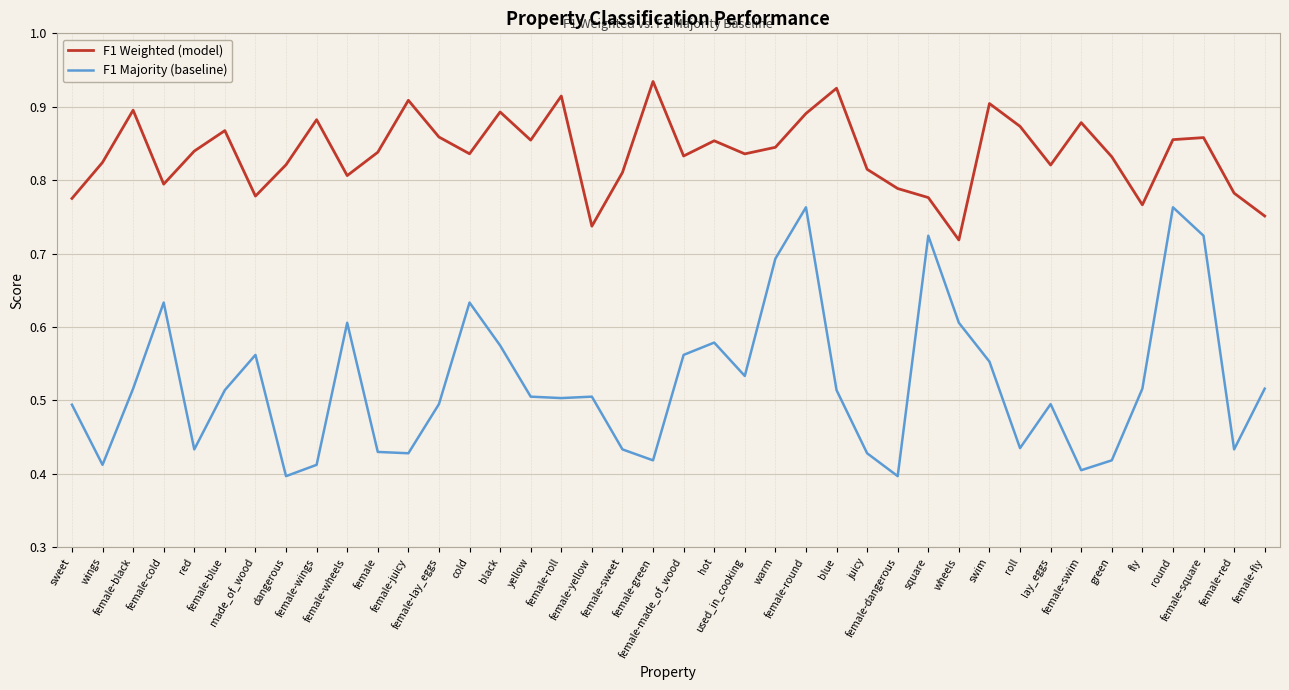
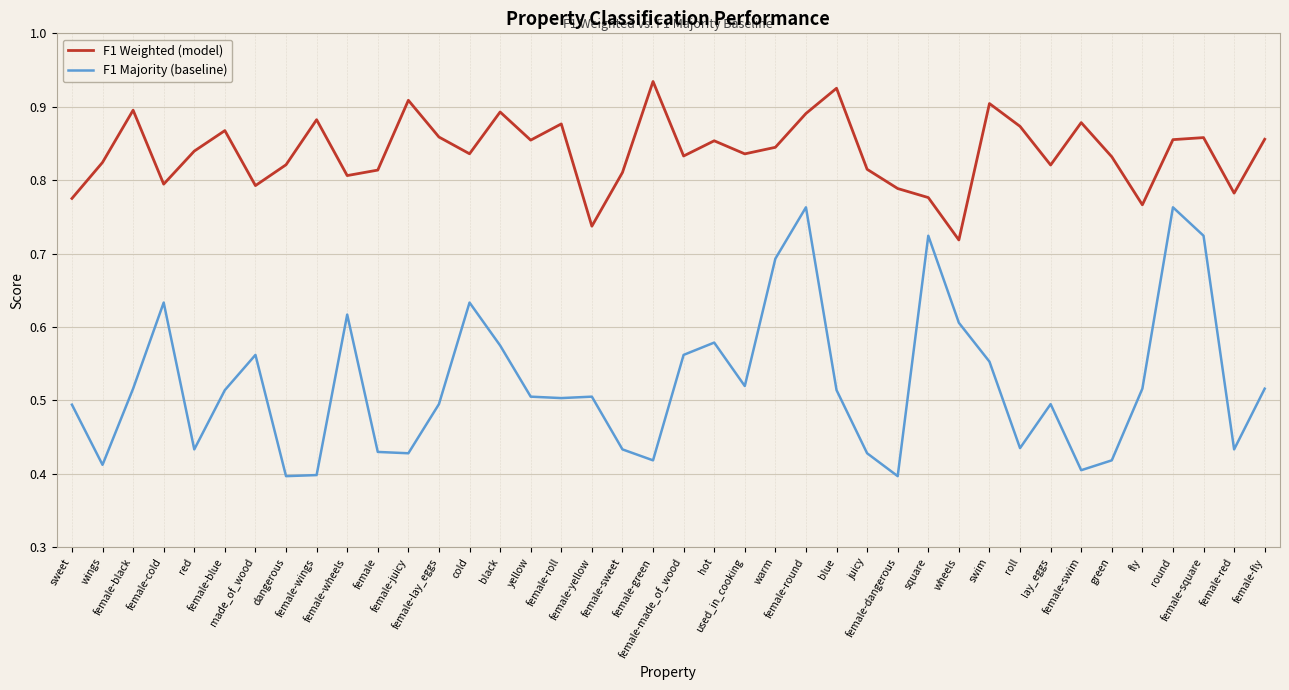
F1 Weighted (model), made_of_wood: 0.78 -> 0.79
F1 Majority (baseline), female-wings: 0.41 -> 0.40
F1 Majority (baseline), female-wheels: 0.61 -> 0.62
F1 Weighted (model), female: 0.84 -> 0.81
F1 Weighted (model), female-roll: 0.91 -> 0.88
F1 Majority (baseline), used_in_cooking: 0.53 -> 0.52
F1 Weighted (model), female-fly: 0.75 -> 0.86
